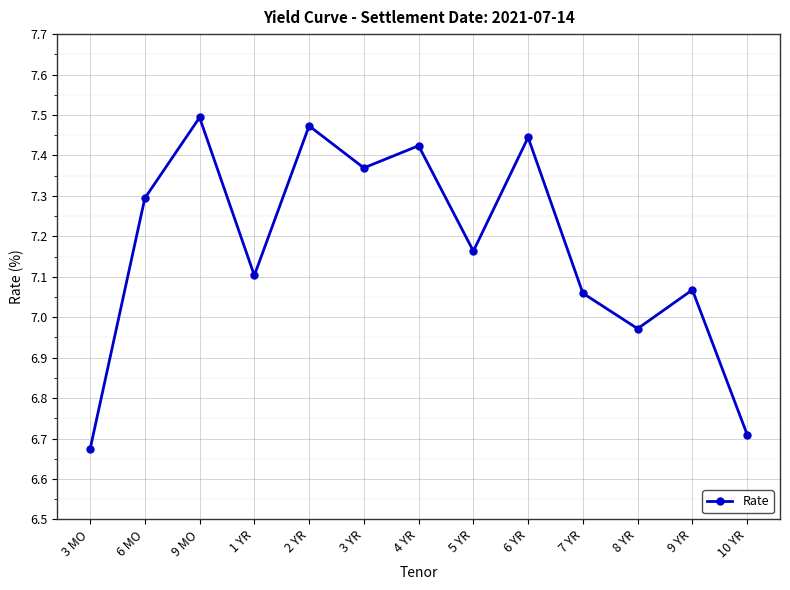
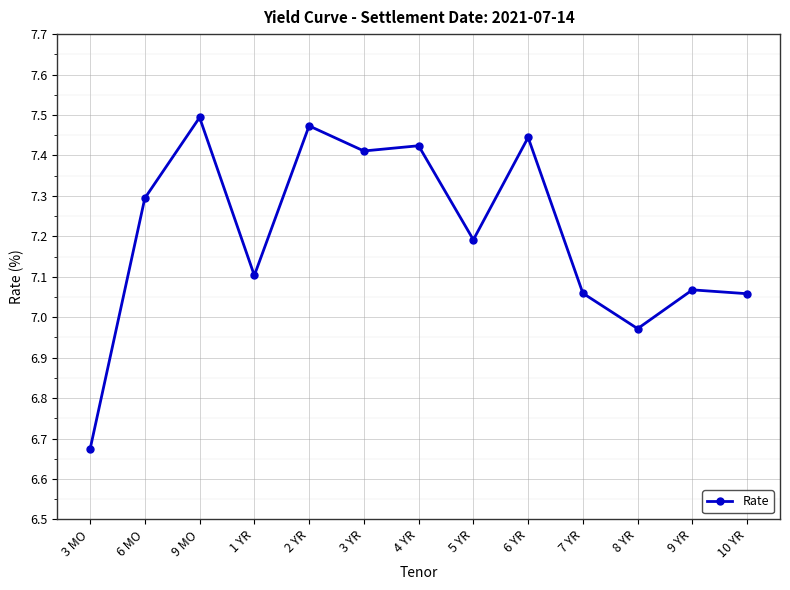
3 YR: 7.37 -> 7.41
5 YR: 7.16 -> 7.19
10 YR: 6.71 -> 7.06
